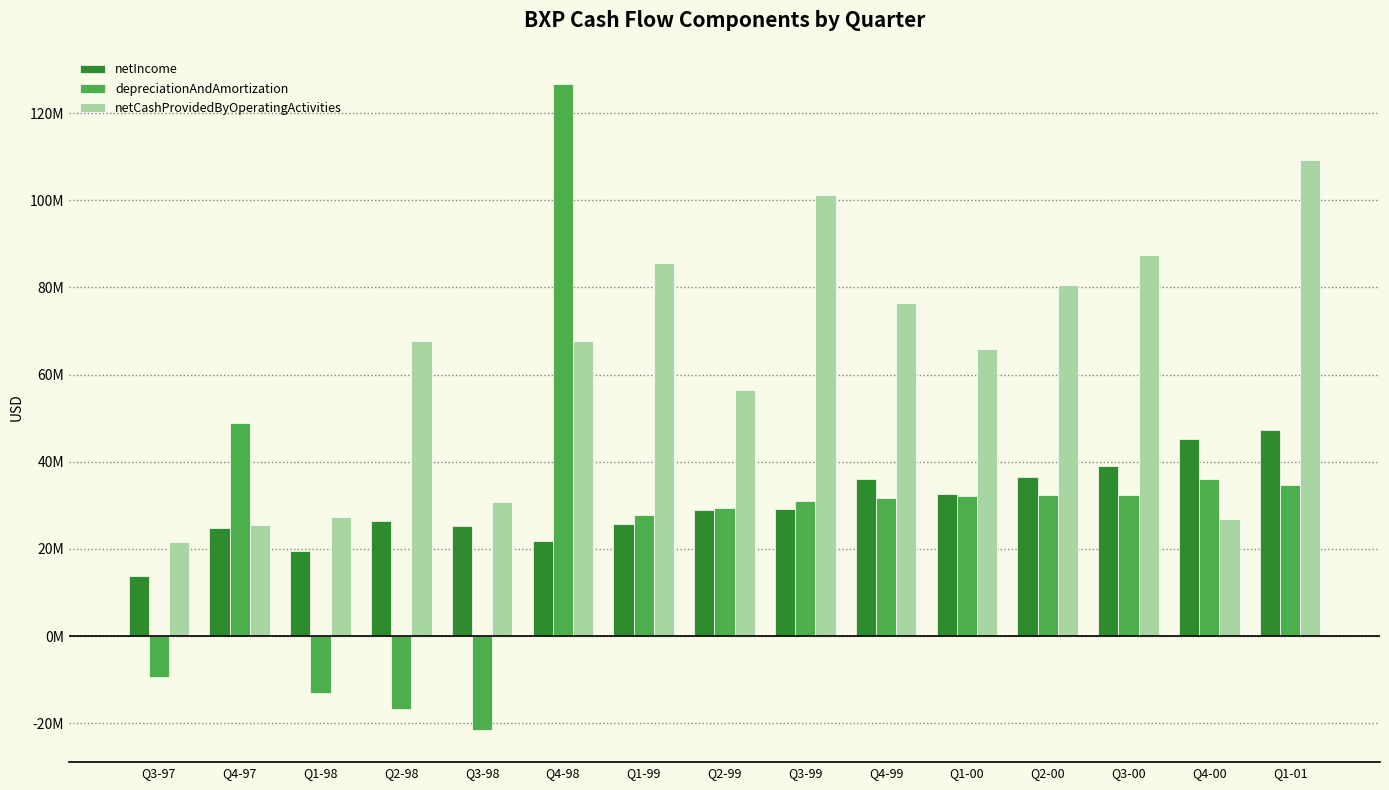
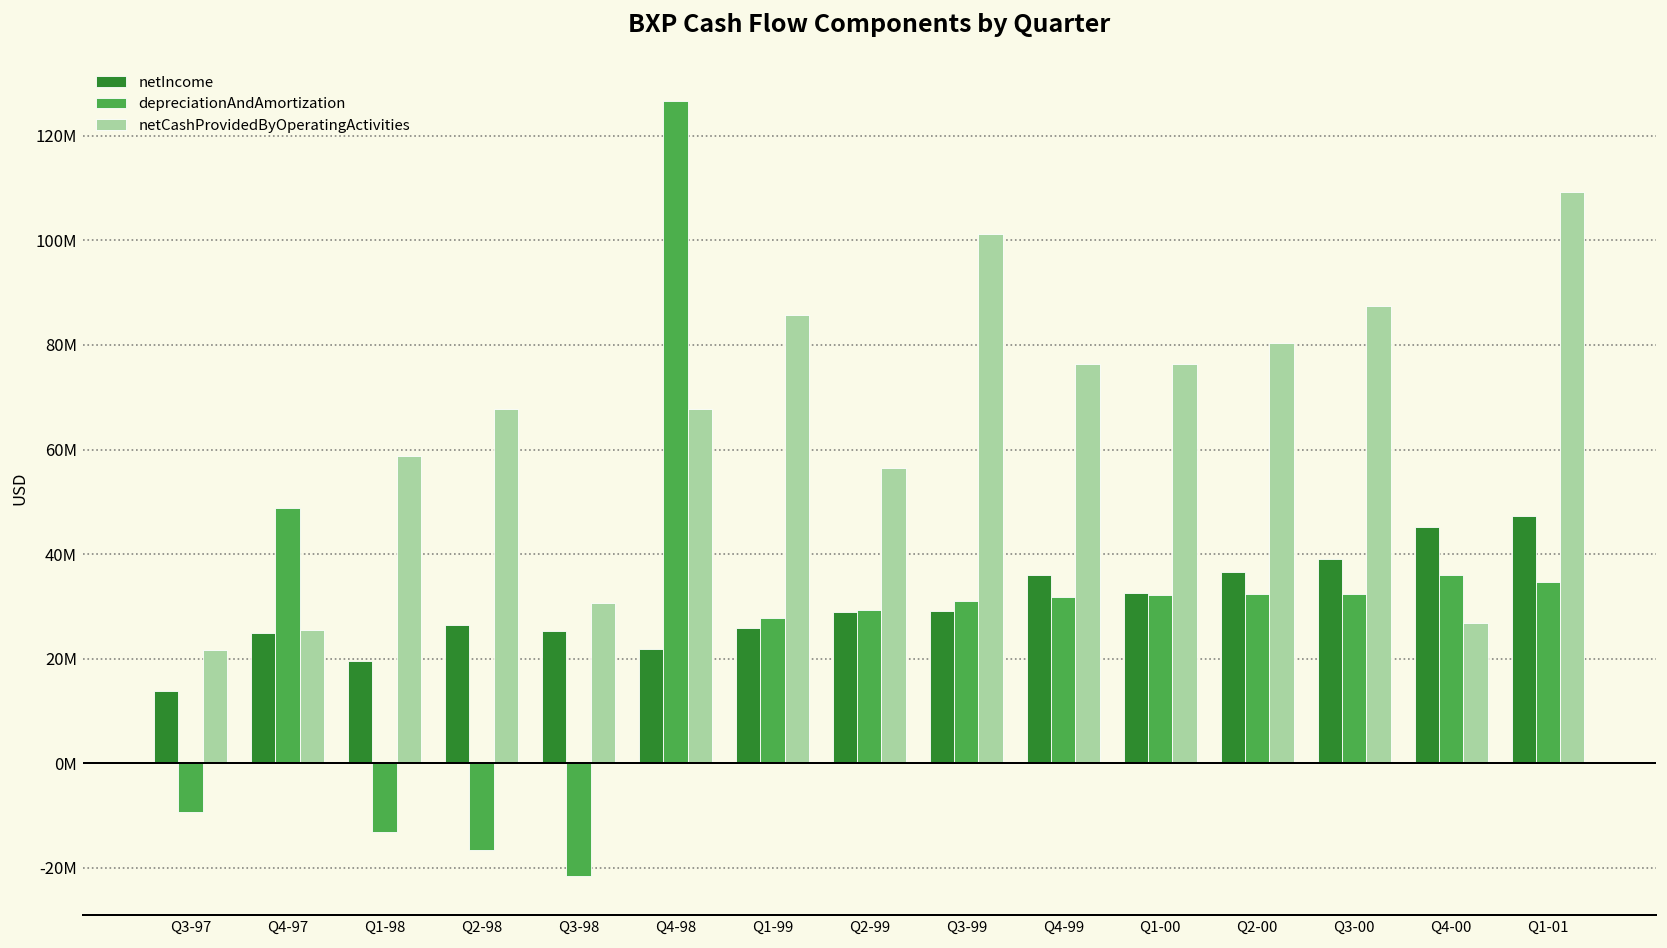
netCashProvidedByOperatingActivities, Q1-98: 27000000 -> 59000000
netCashProvidedByOperatingActivities, Q1-00: 66000000 -> 76000000
